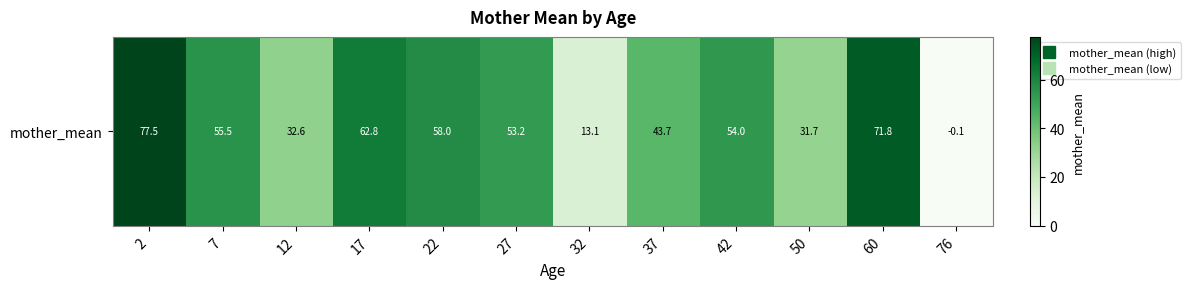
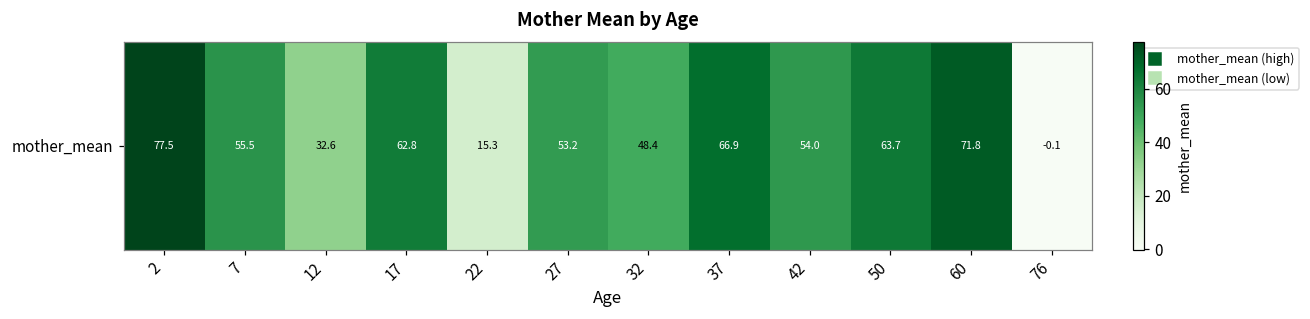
mother_mean, 22: 58.0 -> 15.3
mother_mean, 32: 13.1 -> 48.4
mother_mean, 37: 43.7 -> 66.9
mother_mean, 50: 31.7 -> 63.7
